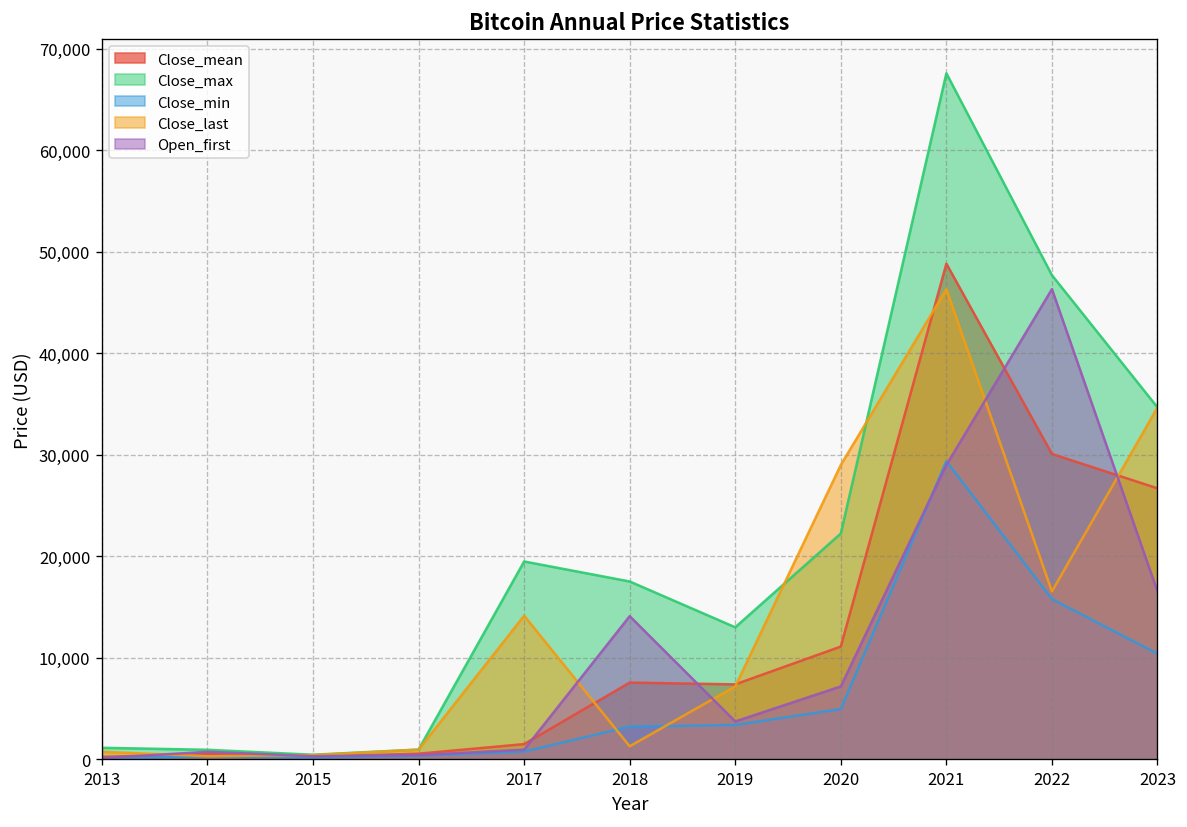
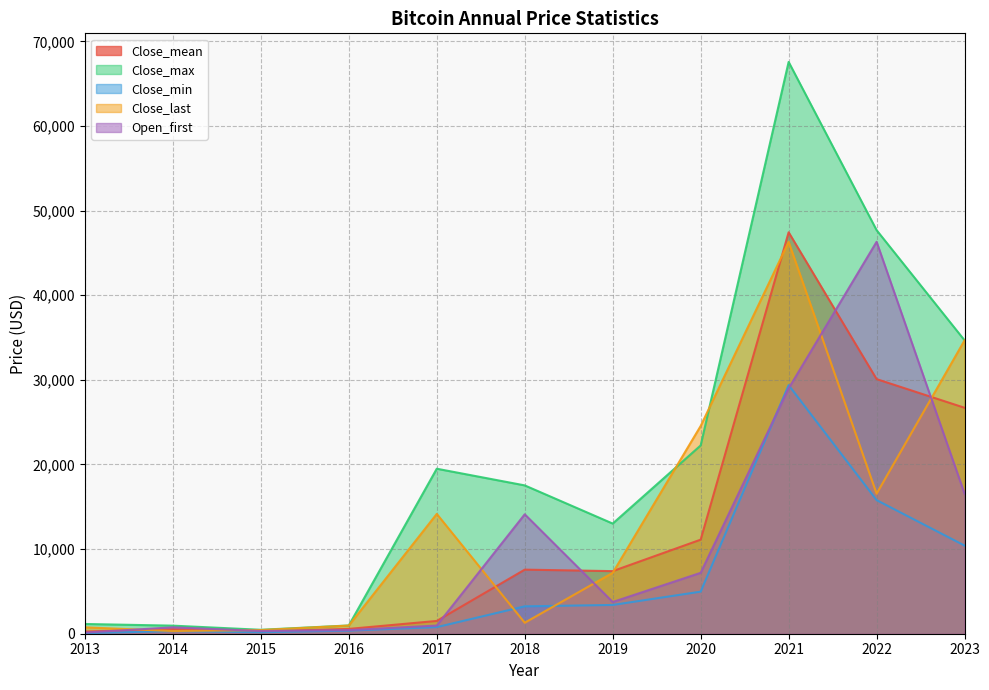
Close_last, 2020: 29,000 -> 25,000
Close_mean, 2021: 49,000 -> 47,000
